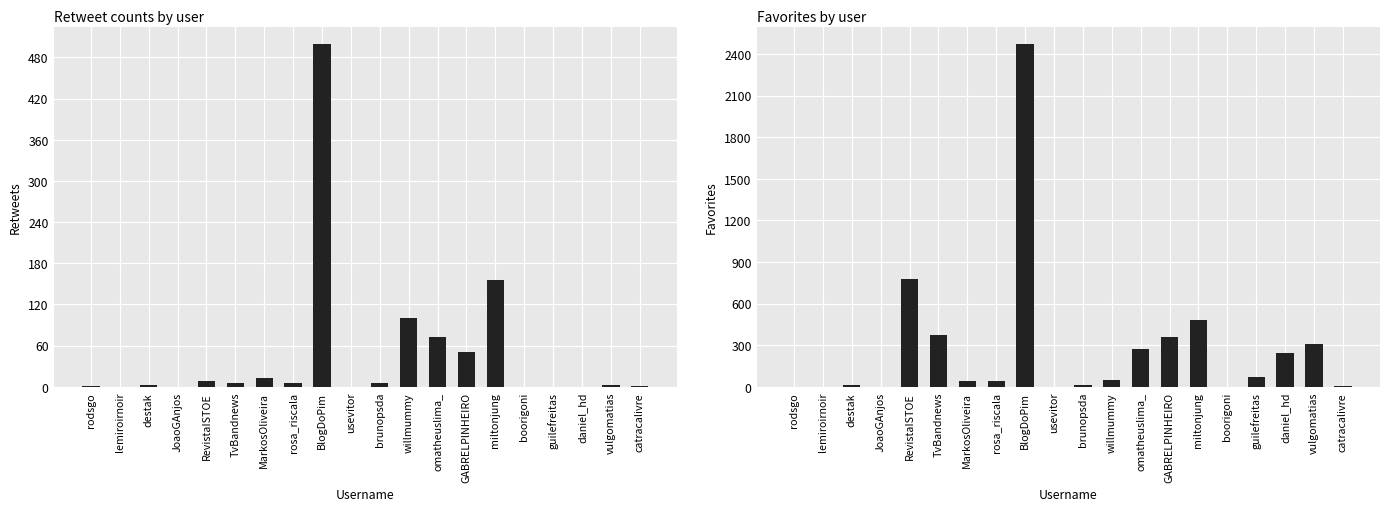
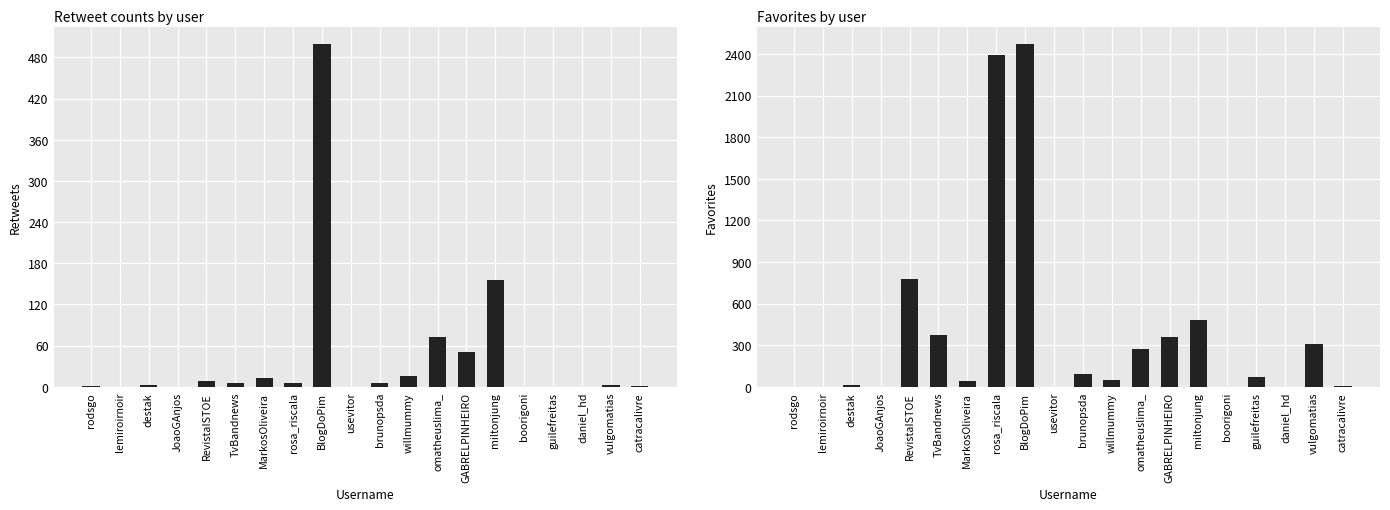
Retweet counts by user, willmummy: 100 -> 20
Favorites by user, rosa_riscala: 40 -> 2390
Favorites by user, brunopsda: 10 -> 90
Favorites by user, daniel_hd: 250 -> 0
